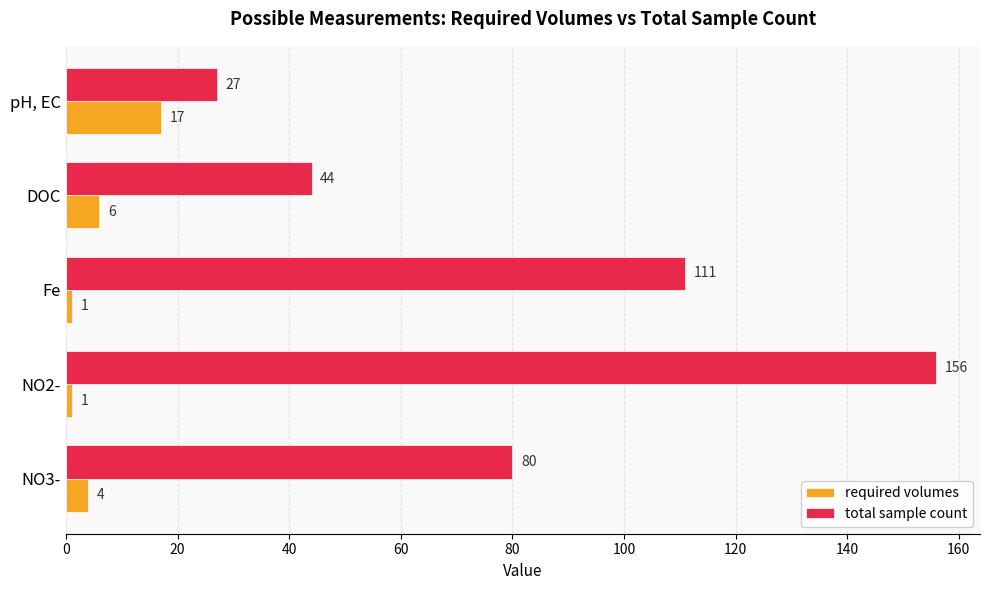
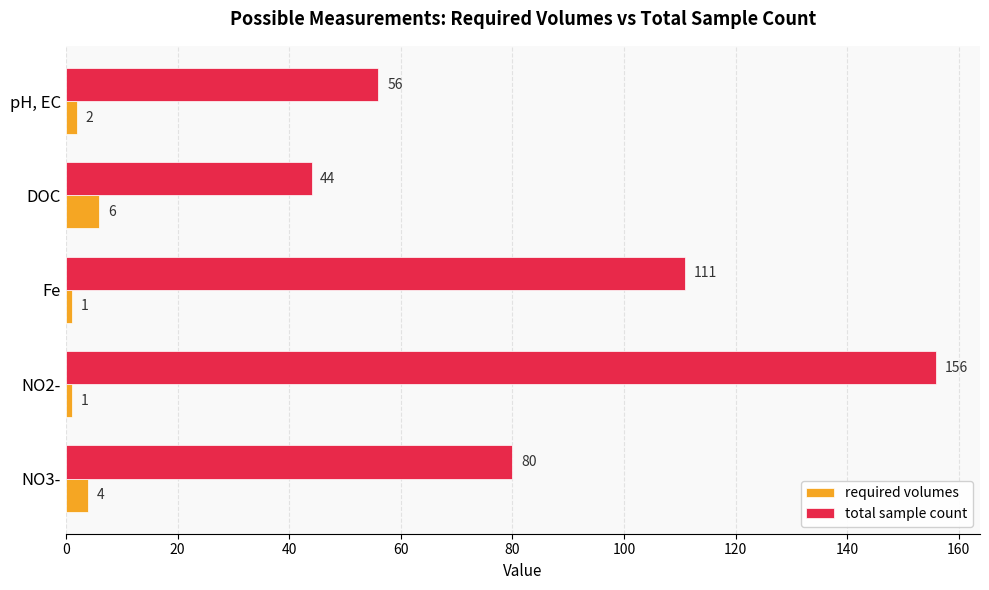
total sample count, pH, EC: 27 -> 56
required volumes, pH, EC: 17 -> 2
